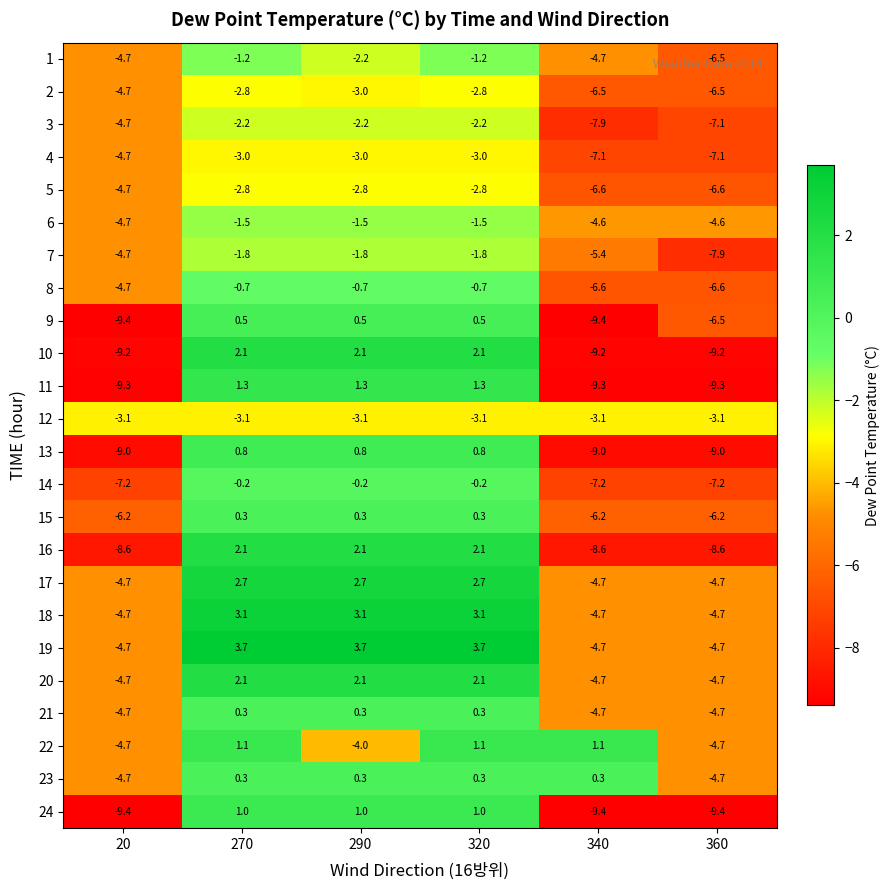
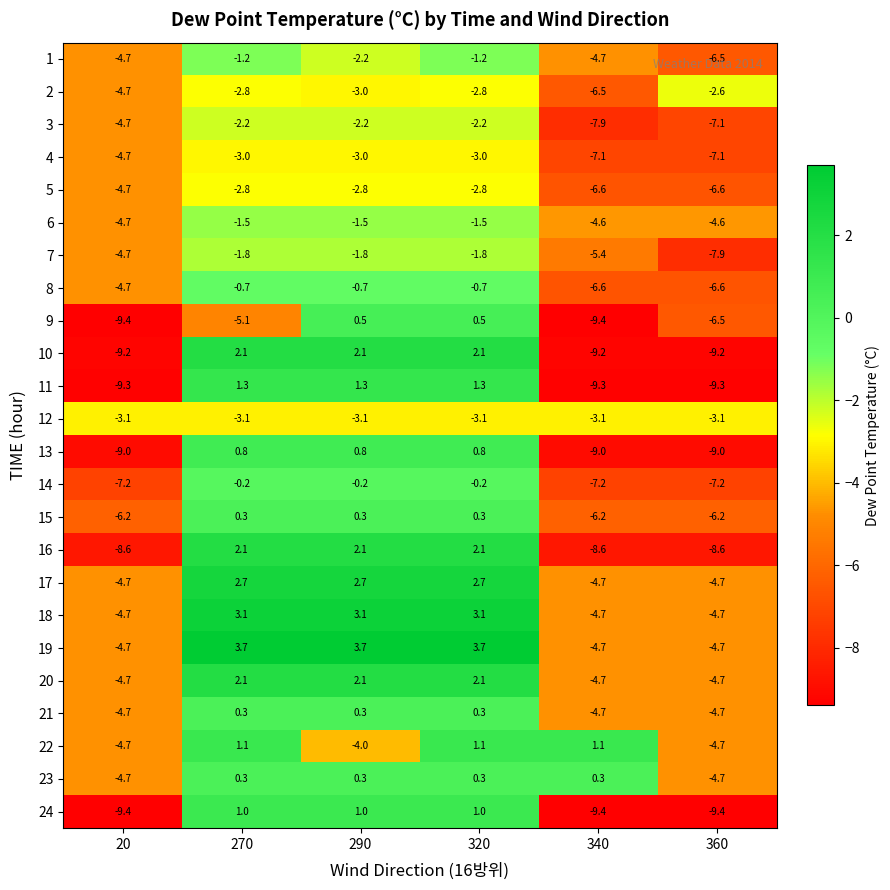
2, 360: -6.5 -> -2.6
9, 270: 0.5 -> -5.1
